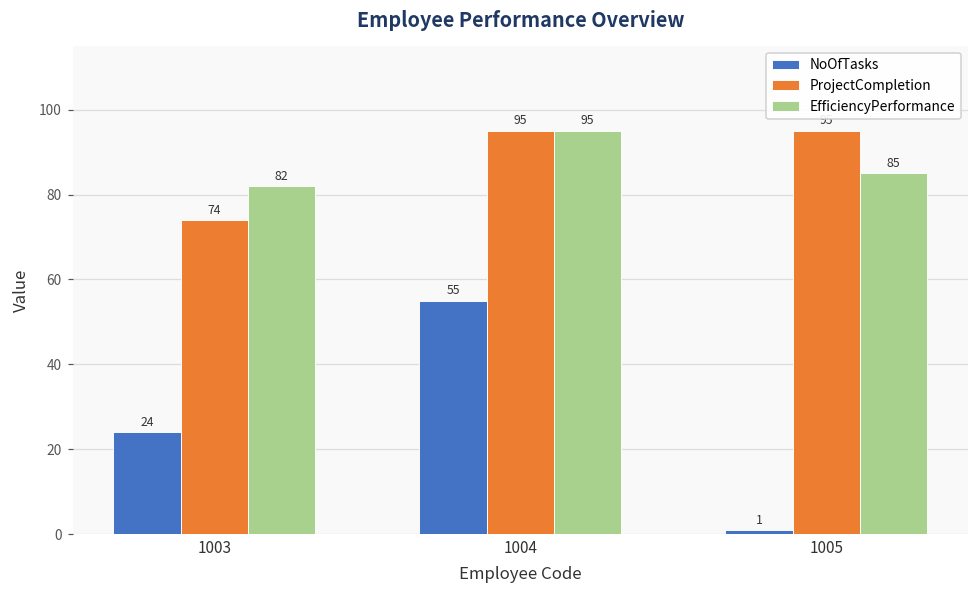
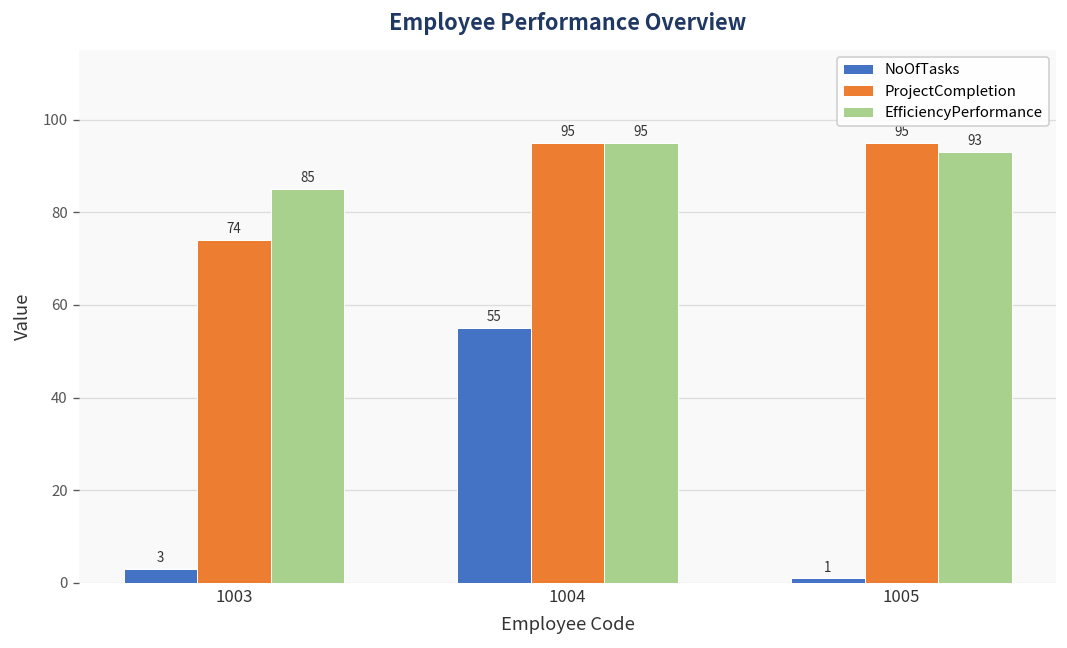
NoOfTasks, 1003: 24 -> 3
EfficiencyPerformance, 1003: 82 -> 85
EfficiencyPerformance, 1005: 85 -> 93
